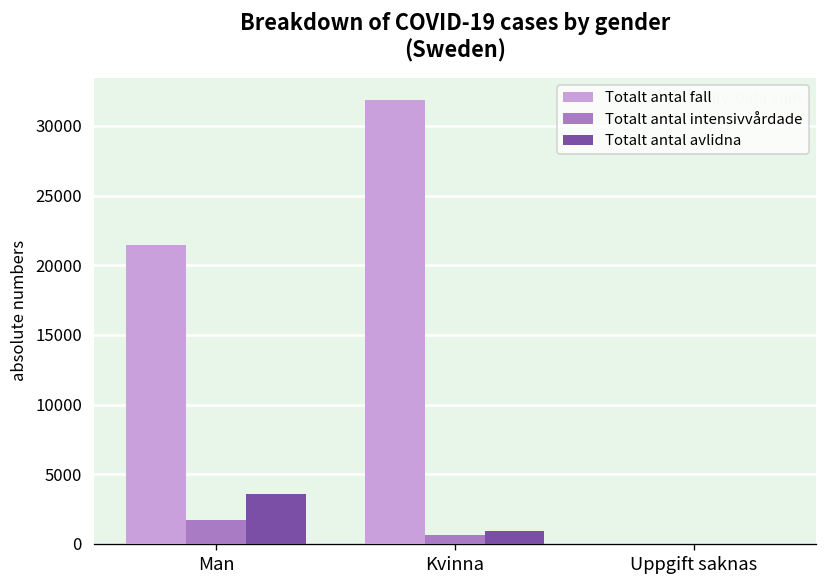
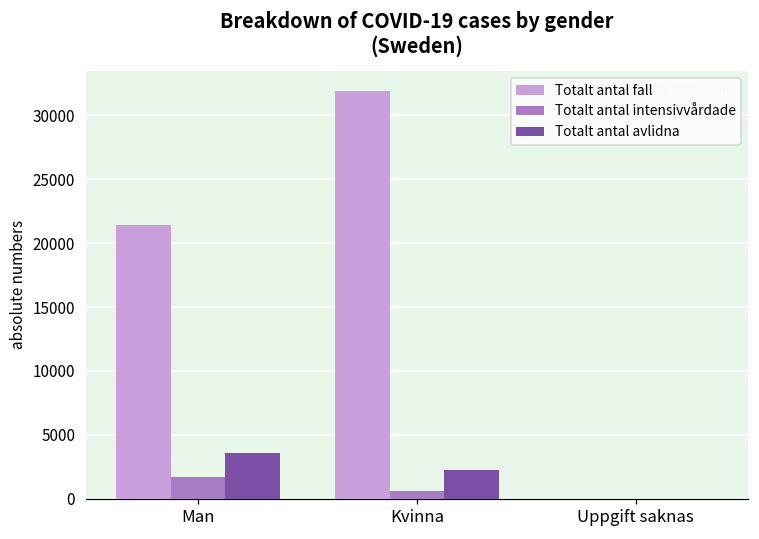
Totalt antal avlidna, Kvinna: 900 -> 2200
